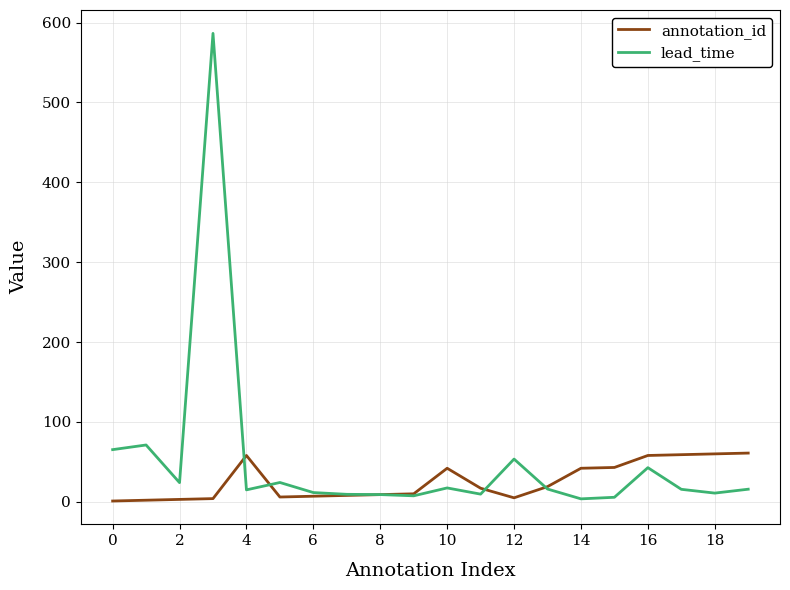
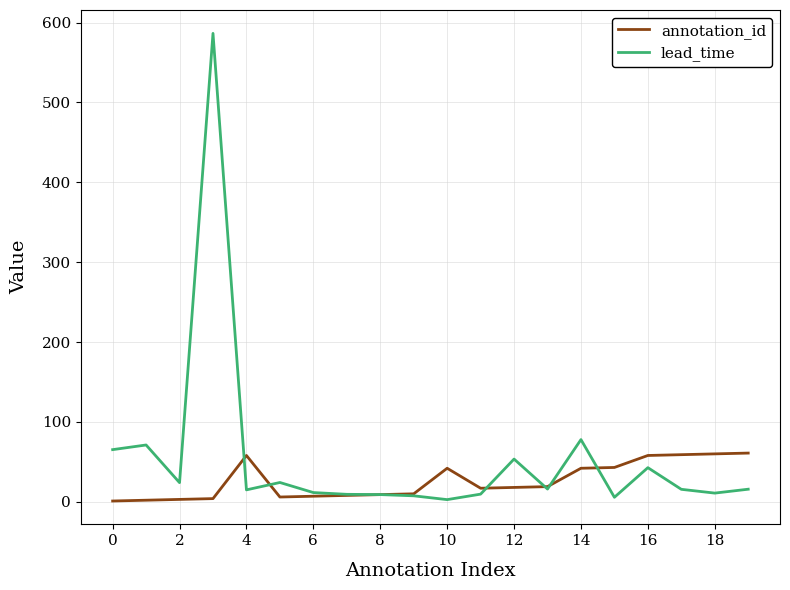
lead_time, 10: 20 -> 0
annotation_id, 12: 10 -> 20
lead_time, 14: 0 -> 80
